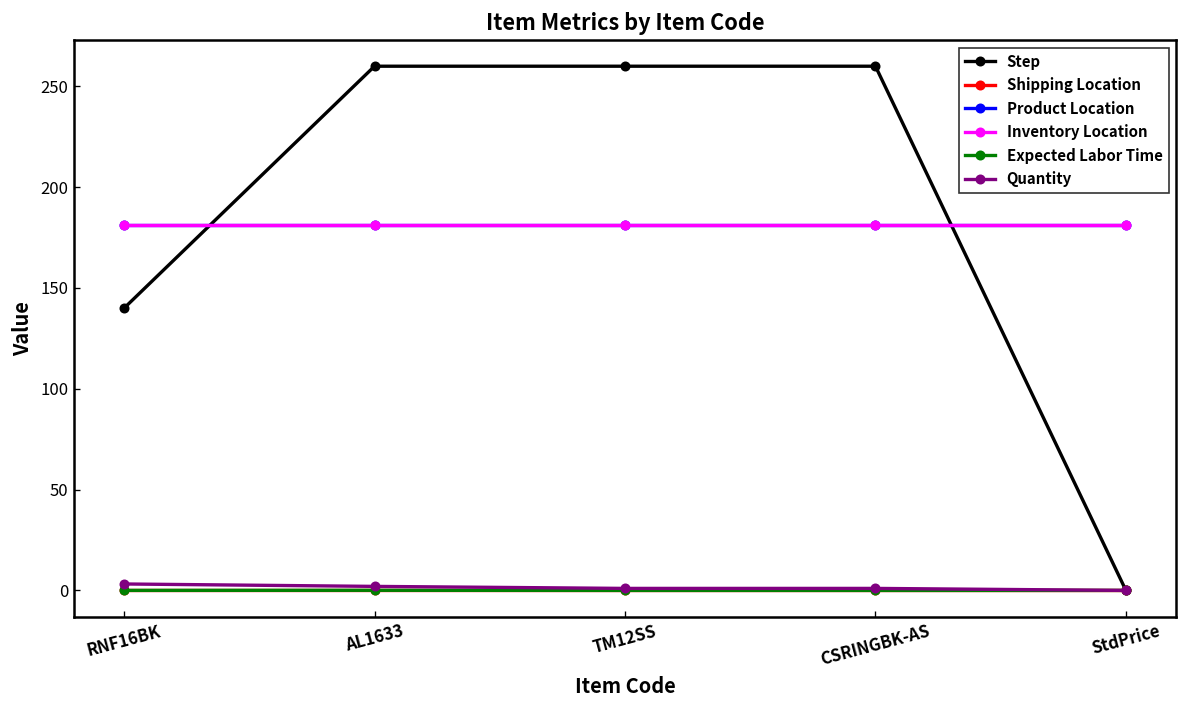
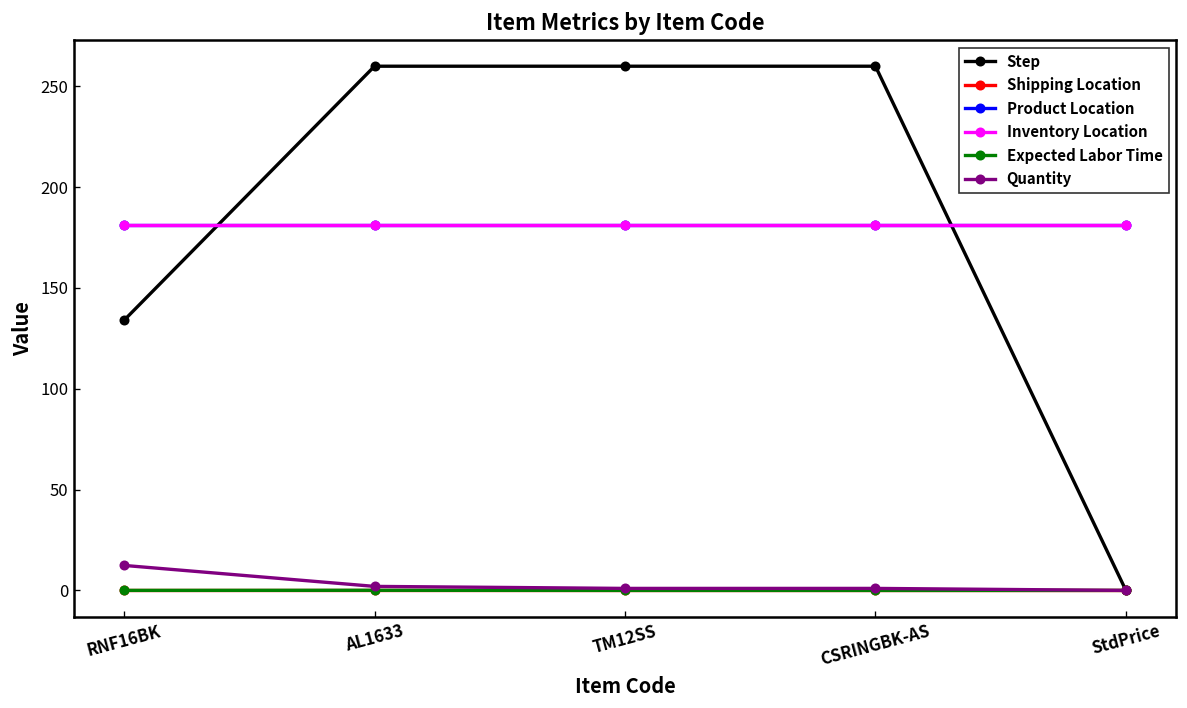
Step, RNF16BK: 140 -> 134
Quantity, RNF16BK: 3 -> 12
